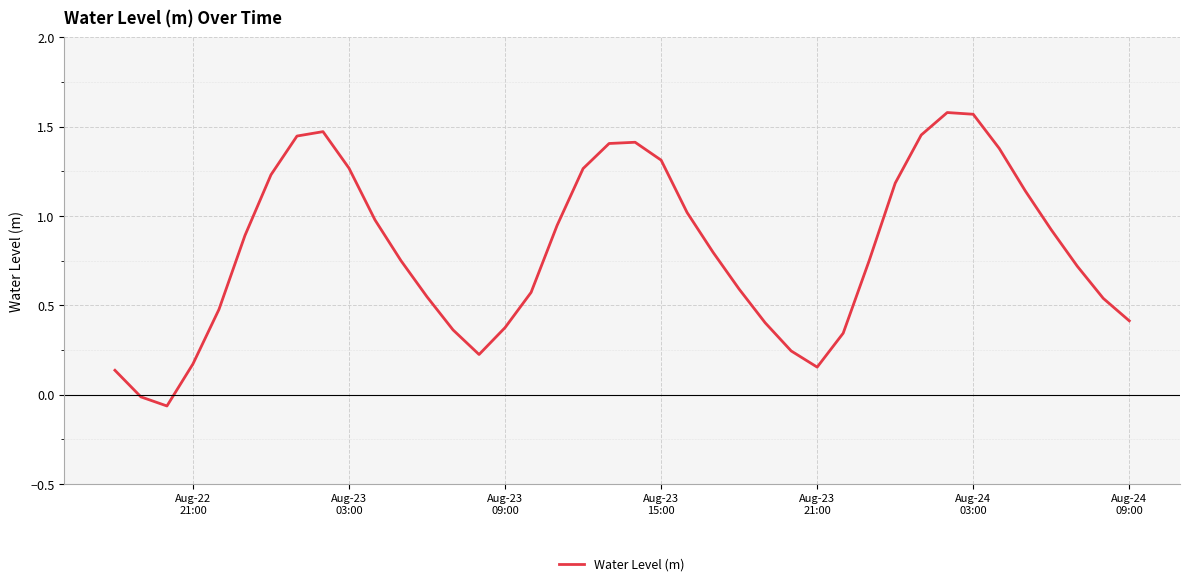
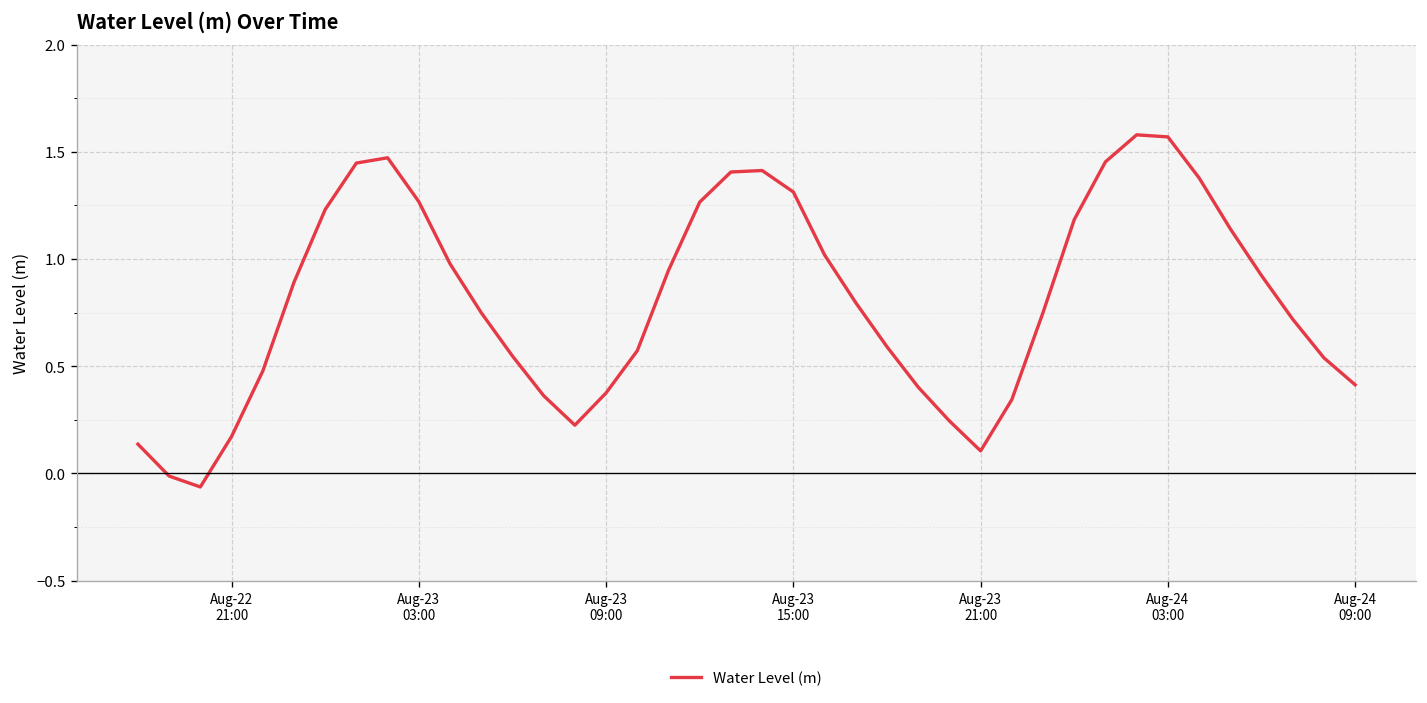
Aug-23 21:00: 0.15 -> 0.10
